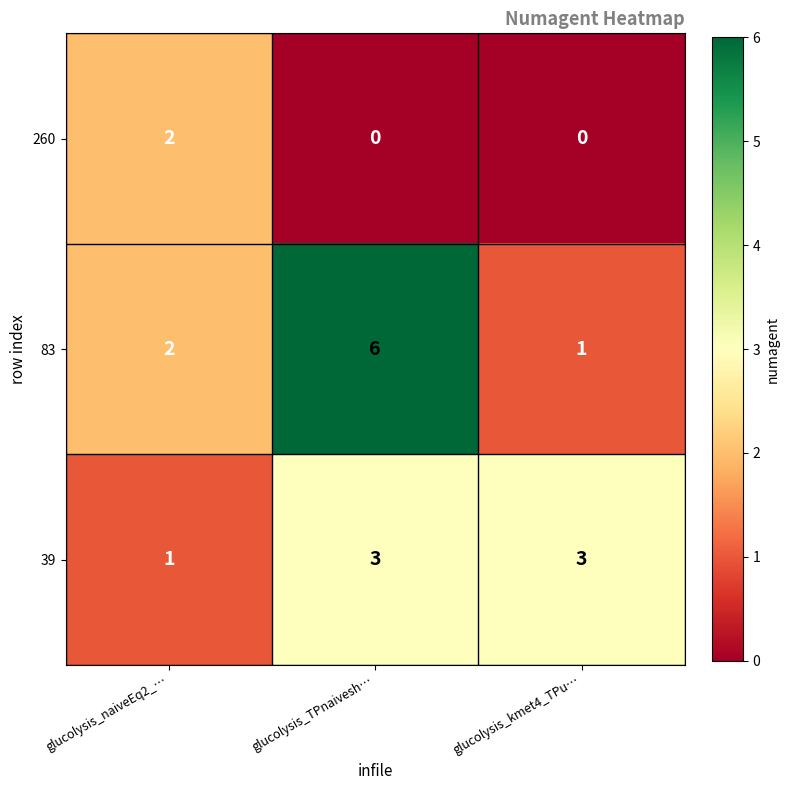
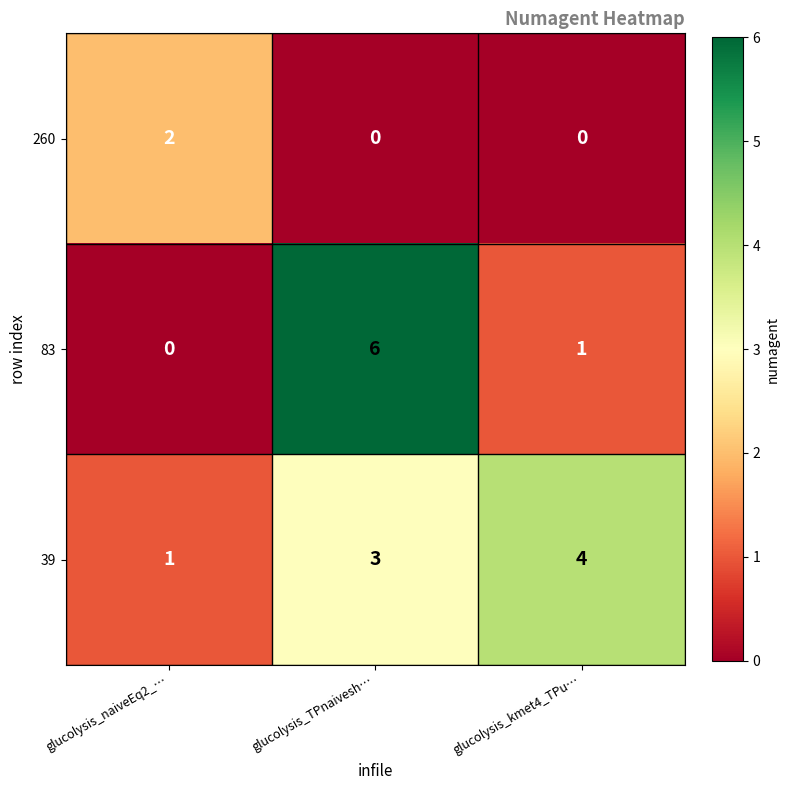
83, glucolysis_naiveEq2_…: 2 -> 0
39, glucolysis_kmet4_TPu…: 3 -> 4
